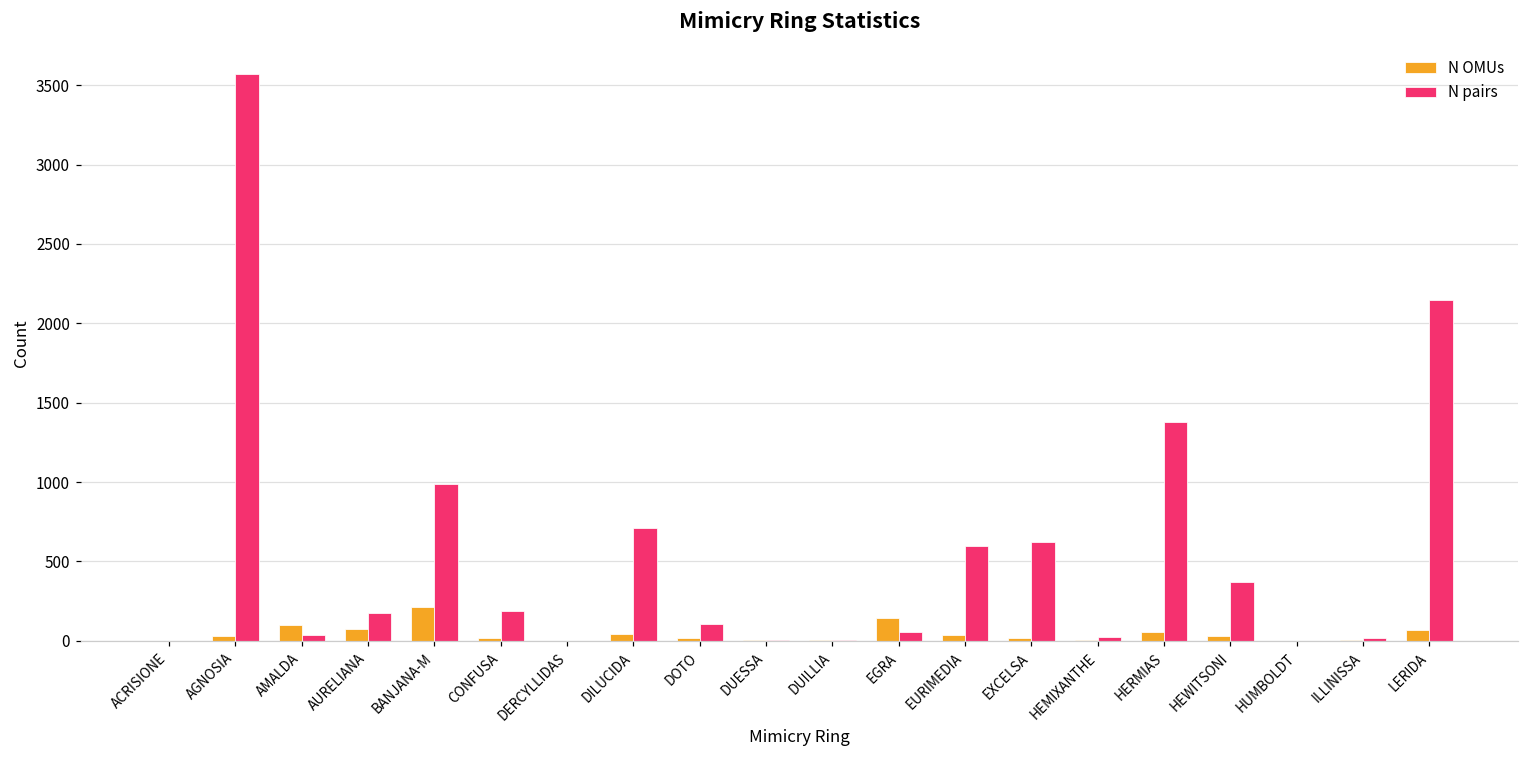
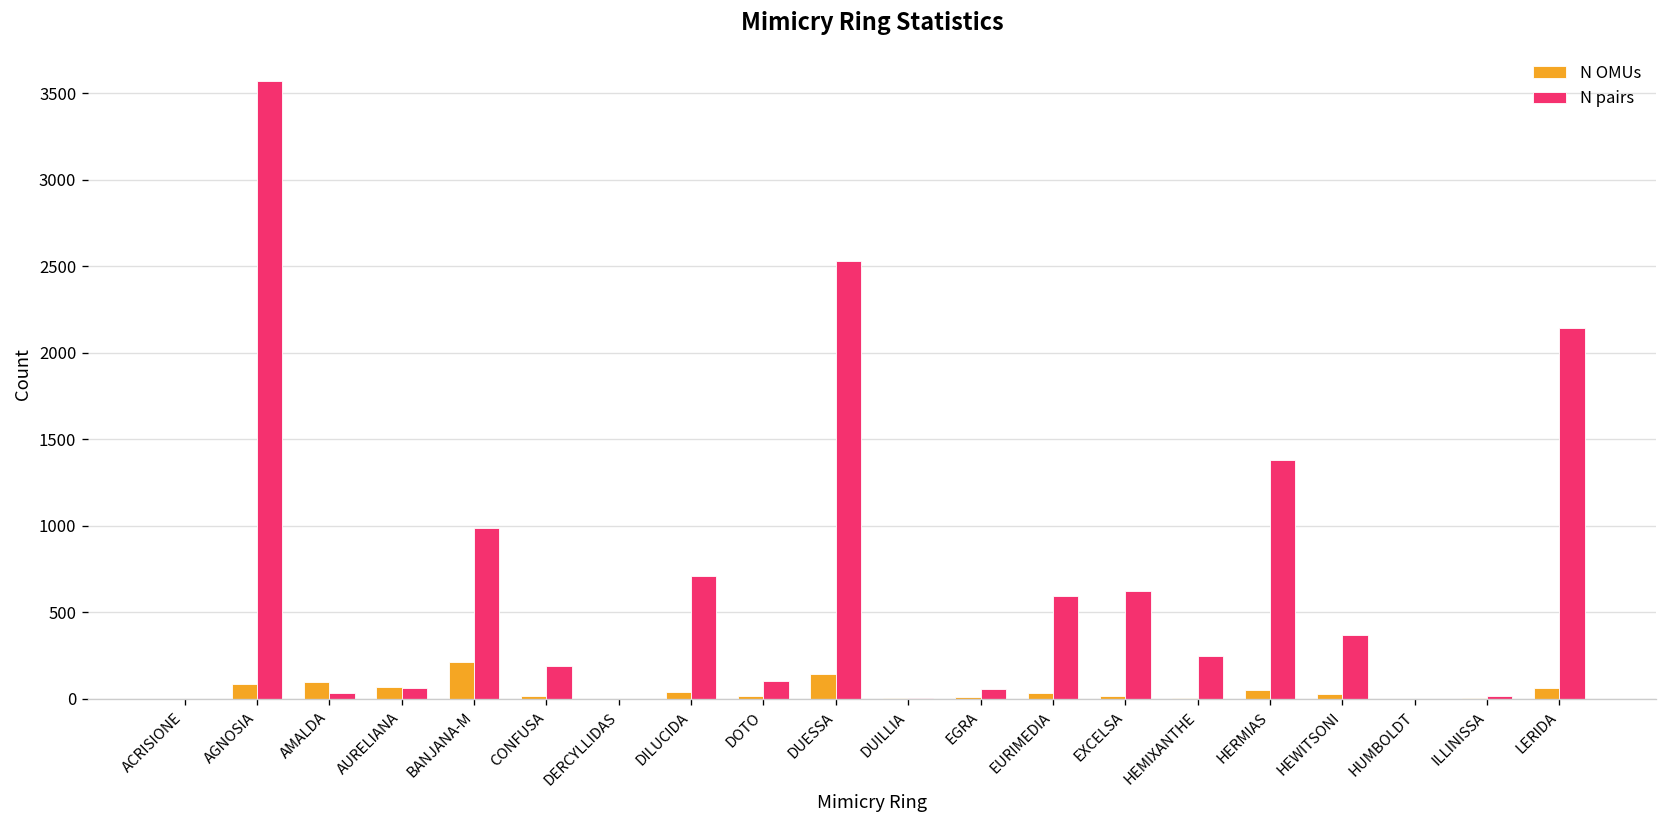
N OMUs, AGNOSIA: 30 -> 90
N pairs, AURELIANA: 180 -> 70
N OMUs, DUESSA: 0 -> 140
N pairs, DUESSA: 10 -> 2530
N OMUs, EGRA: 140 -> 10
N pairs, HEMIXANTHE: 20 -> 250
